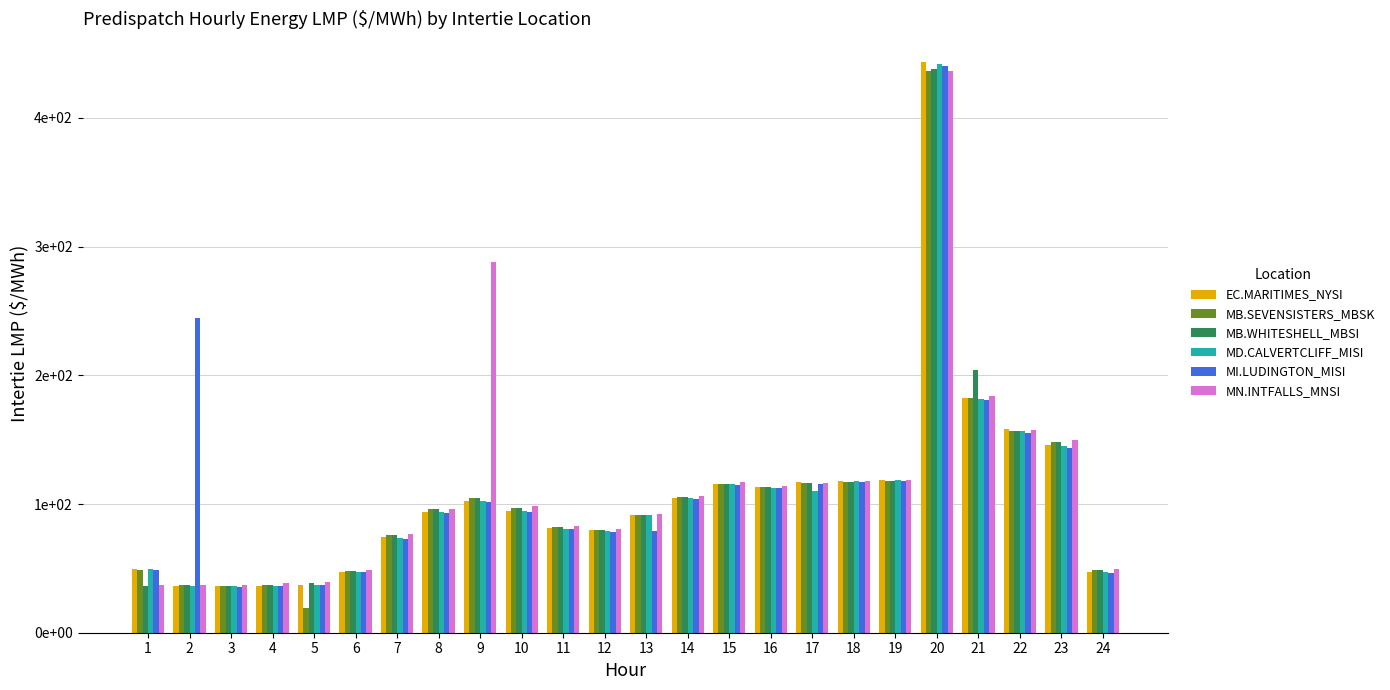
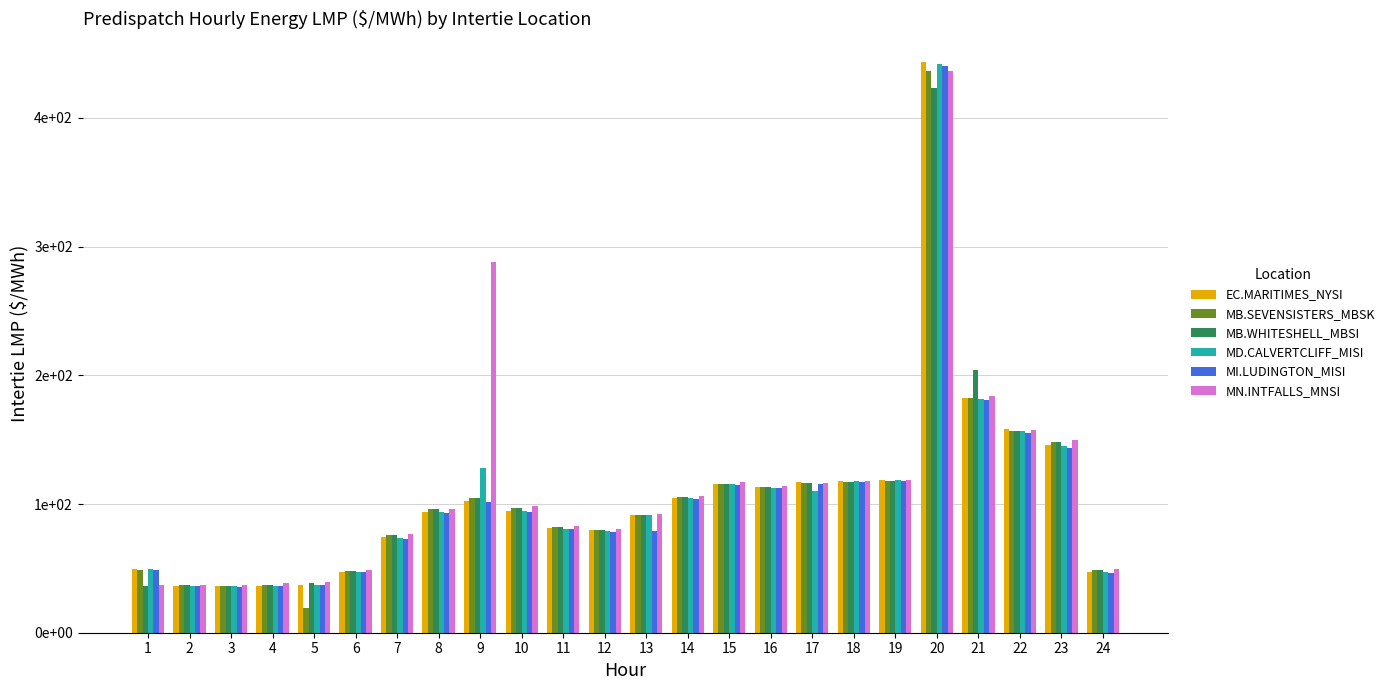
MI.LUDINGTON_MISI, 2: 244 -> 36
MD.CALVERTCLIFF_MISI, 9: 102 -> 128
MB.WHITESHELL_MBSI, 20: 438 -> 423
